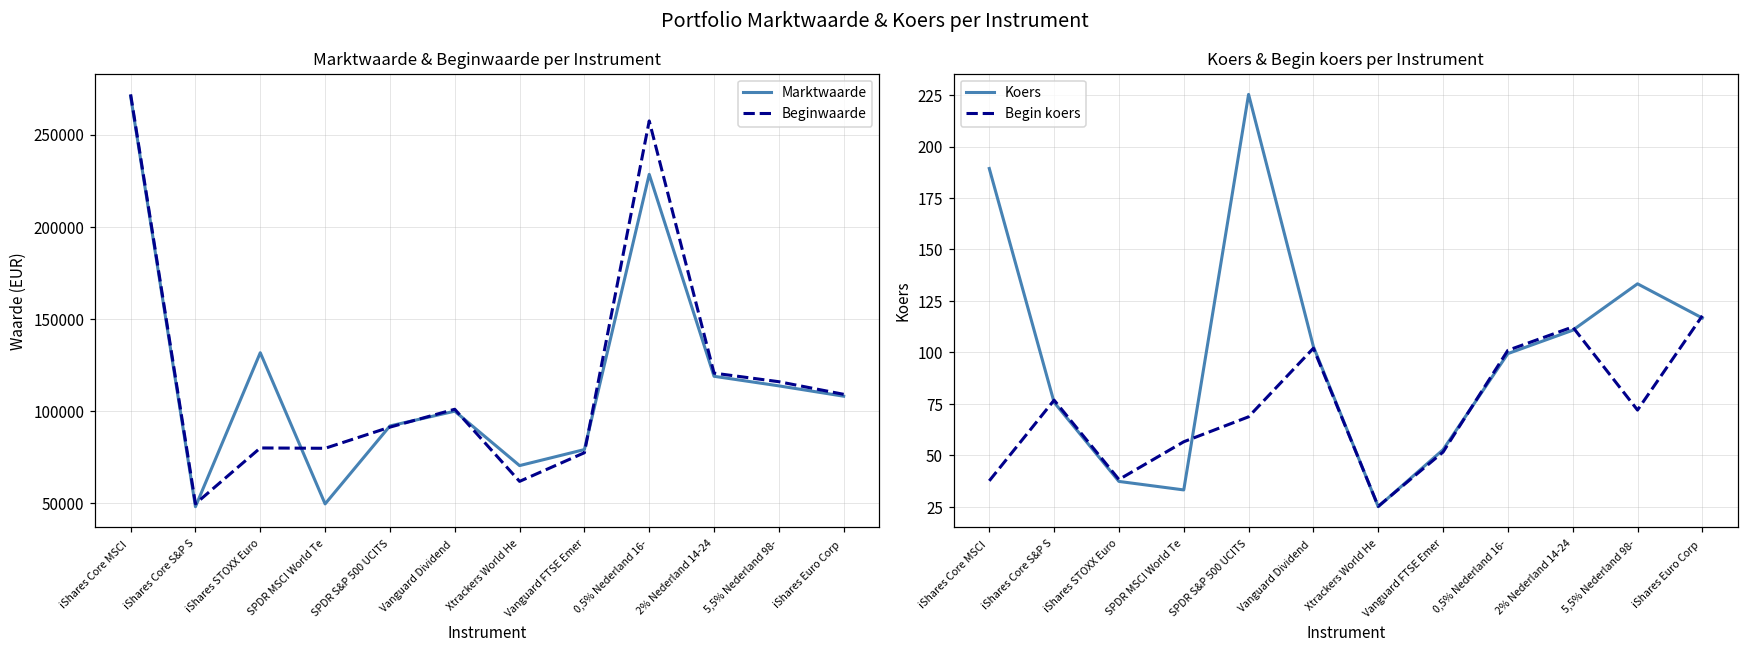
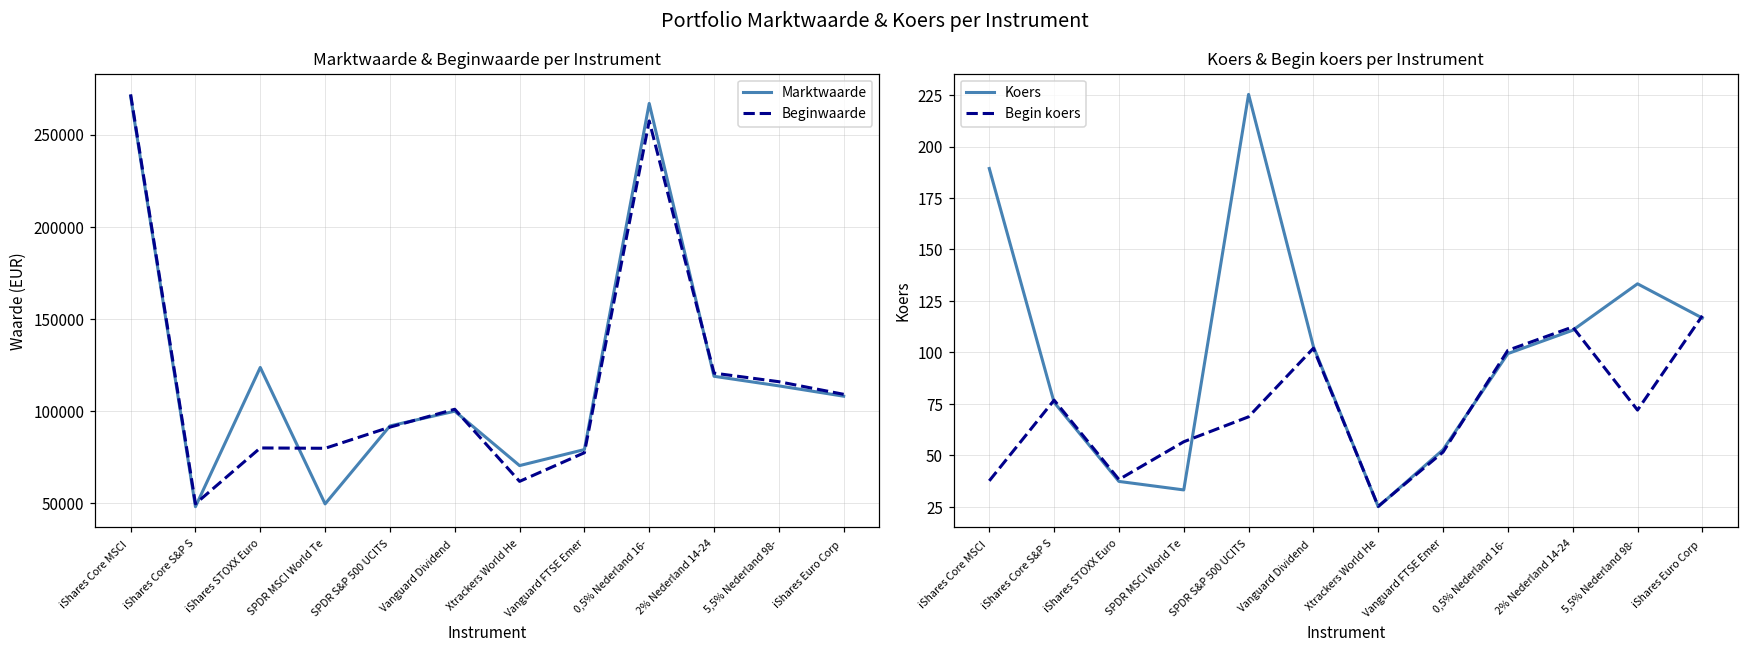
Marktwaarde & Beginwaarde per Instrument, Marktwaarde, iShares STOXX Euro: 132000 -> 124000
Marktwaarde & Beginwaarde per Instrument, Marktwaarde, 0,5% Nederland 16-: 228000 -> 267000
